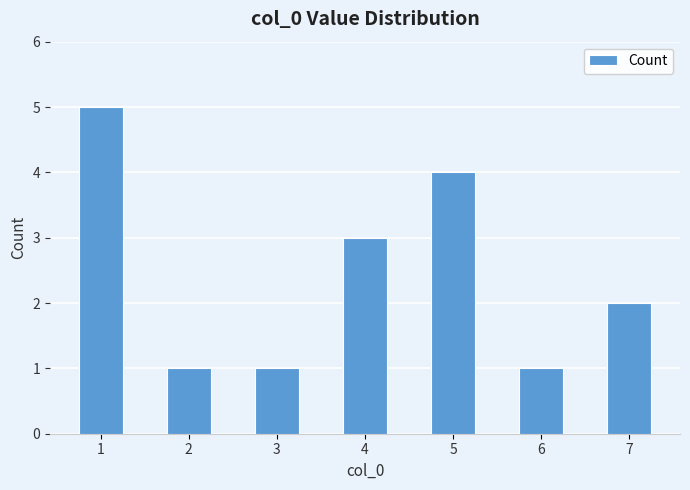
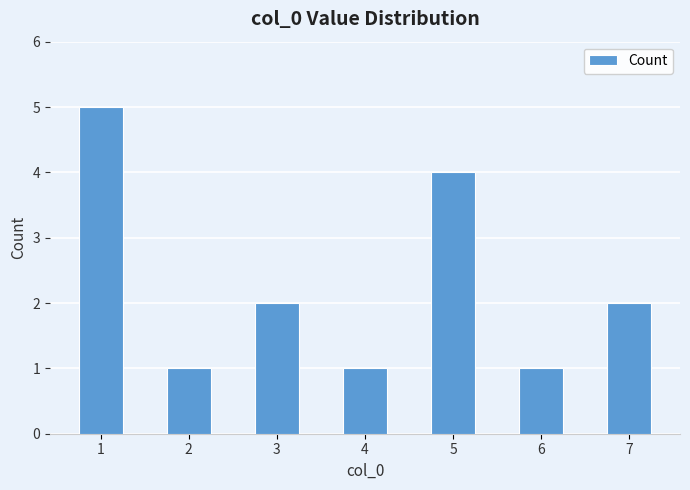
3: 1 -> 2
4: 3 -> 1
